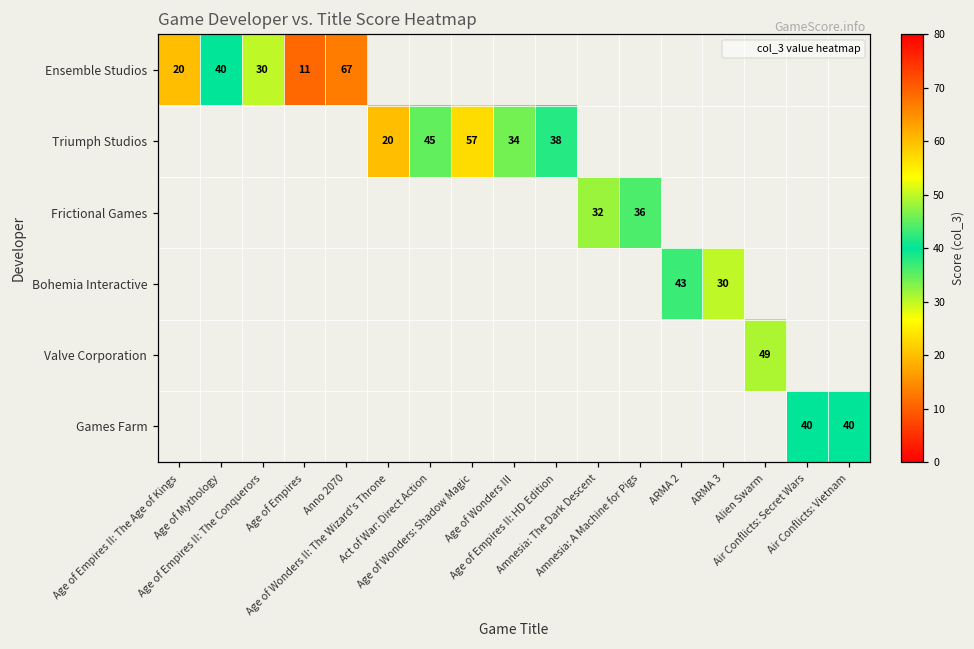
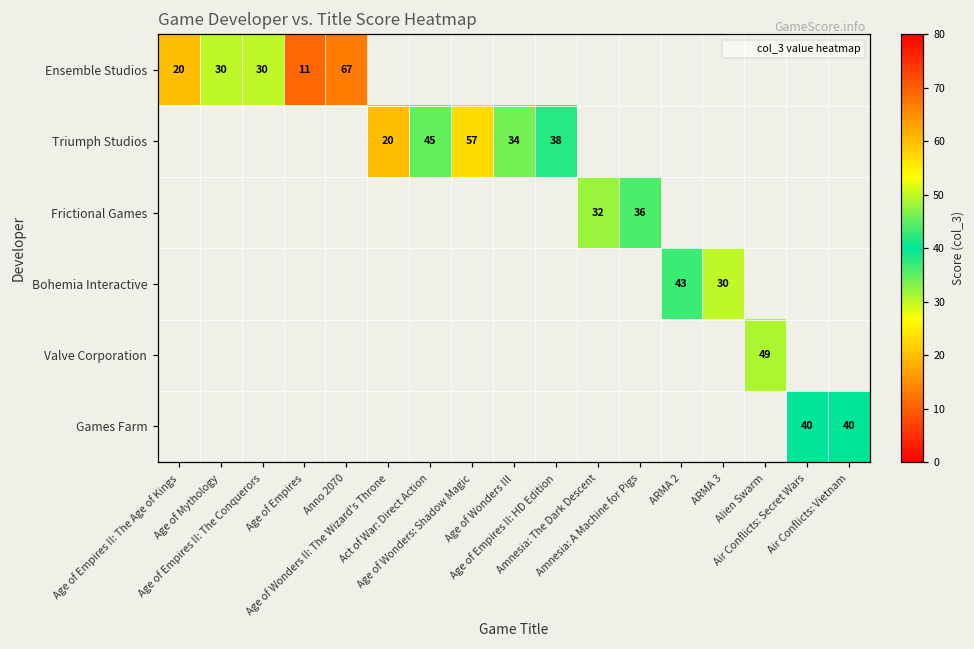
Ensemble Studios, Age of Mythology: 40 -> 30
